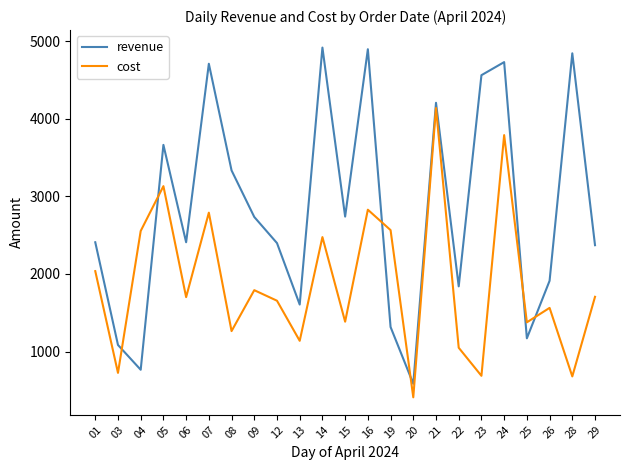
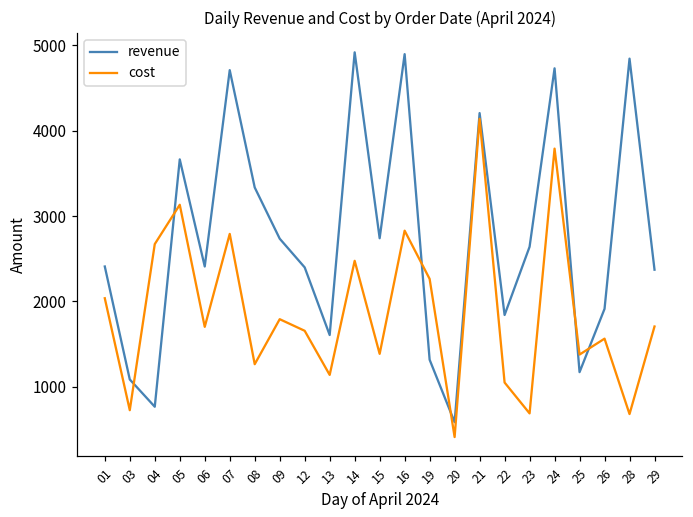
cost, 04: 2600 -> 2700
cost, 19: 2600 -> 2300
revenue, 23: 4600 -> 2600
